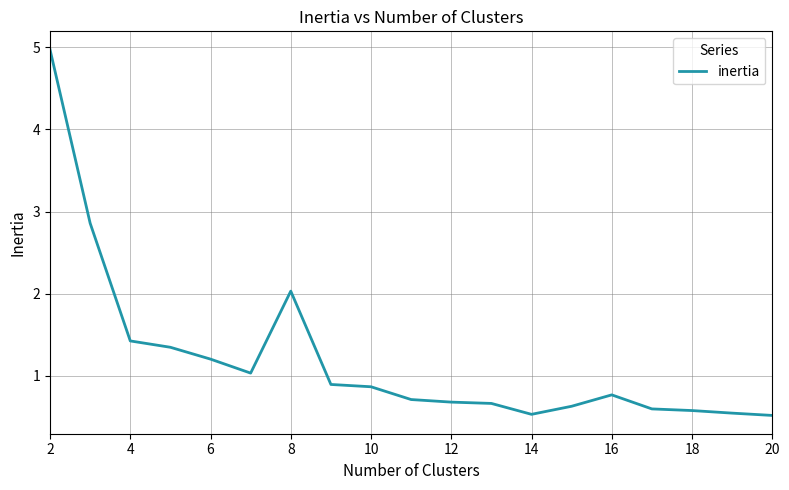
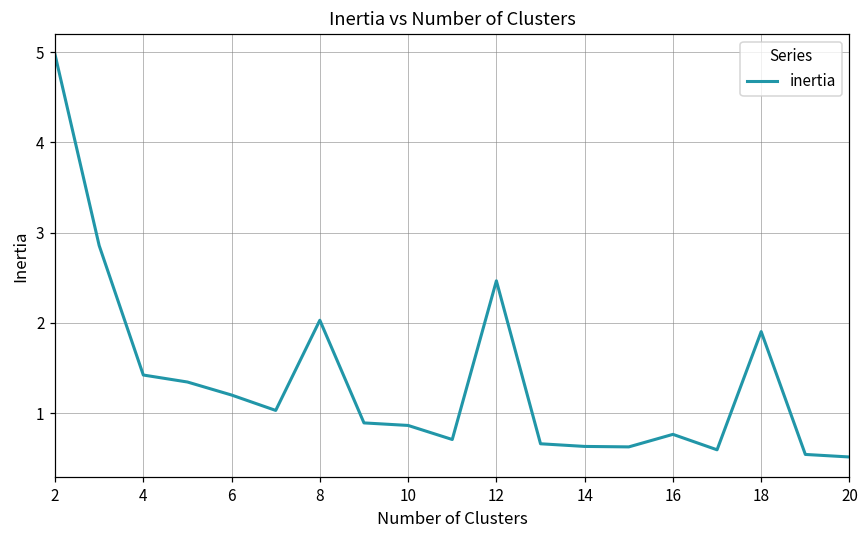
12: 0.7 -> 2.5
14: 0.5 -> 0.6
18: 0.6 -> 1.9
